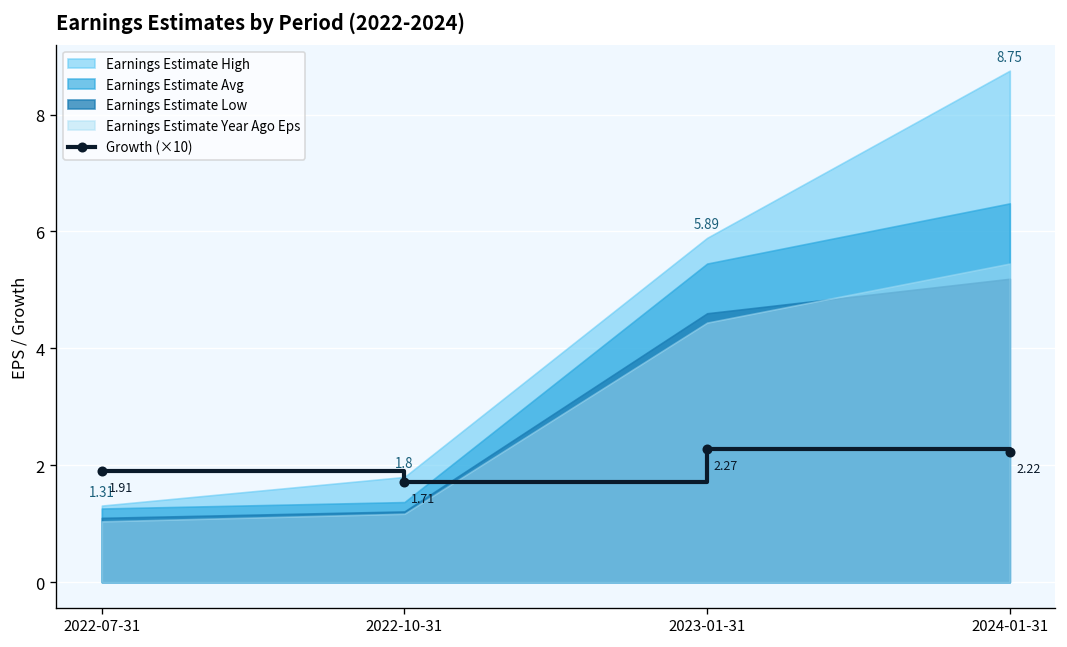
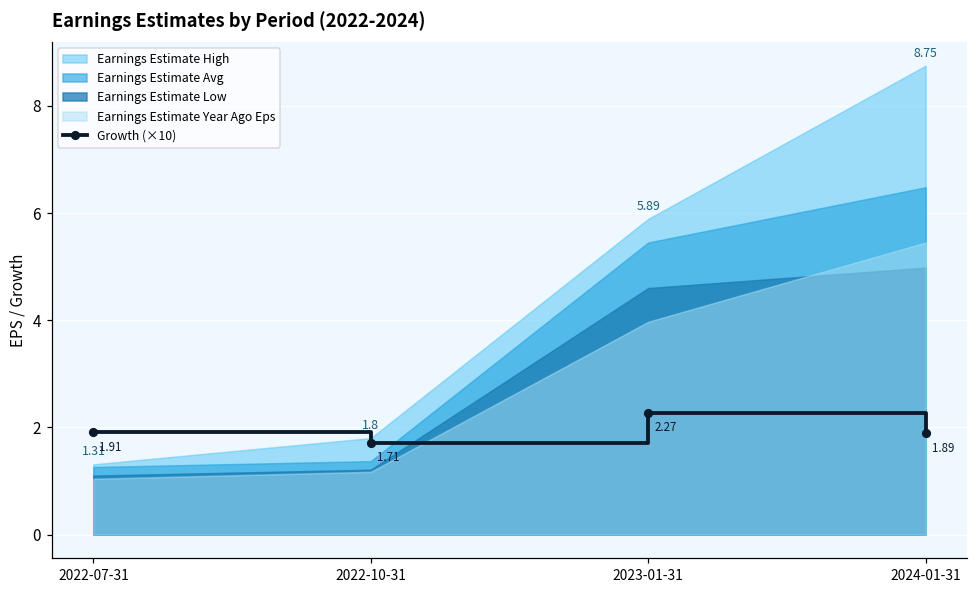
Earnings Estimate Year Ago Eps, 2023-01-31: 4.4 -> 4.0
Growth (×10), 2024-01-31: 2.22 -> 1.89
Earnings Estimate Low, 2024-01-31: 5.2 -> 5.0
